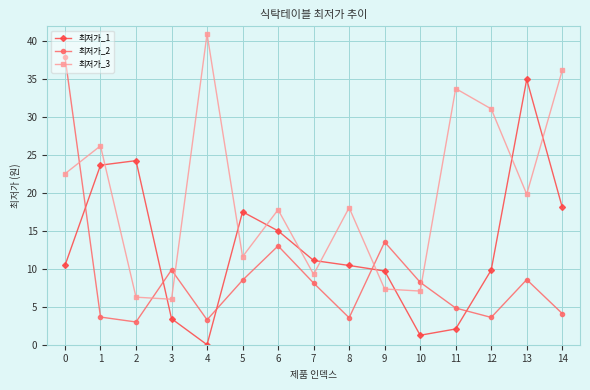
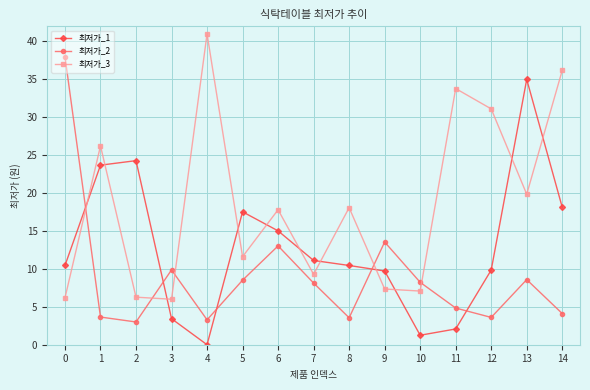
최저가_3, 0: 23 -> 6
